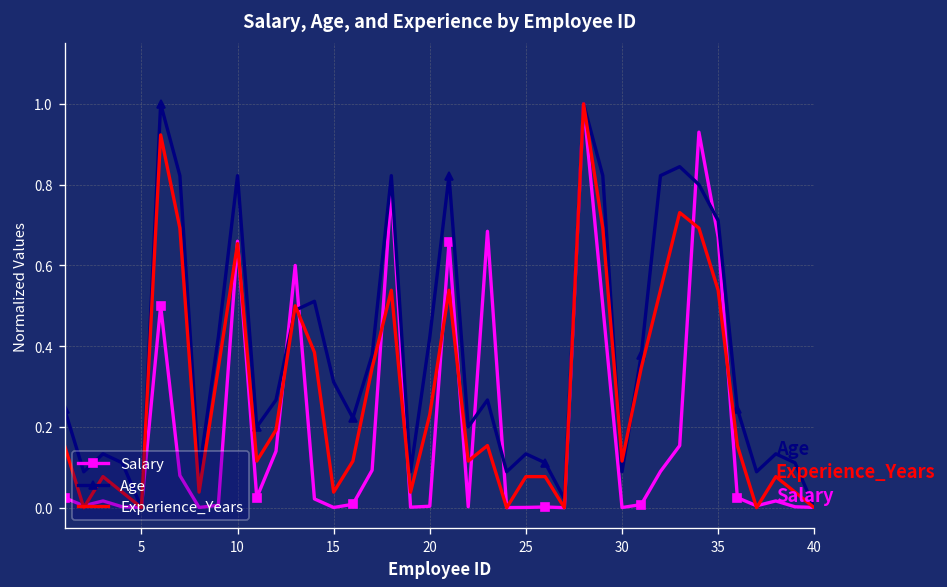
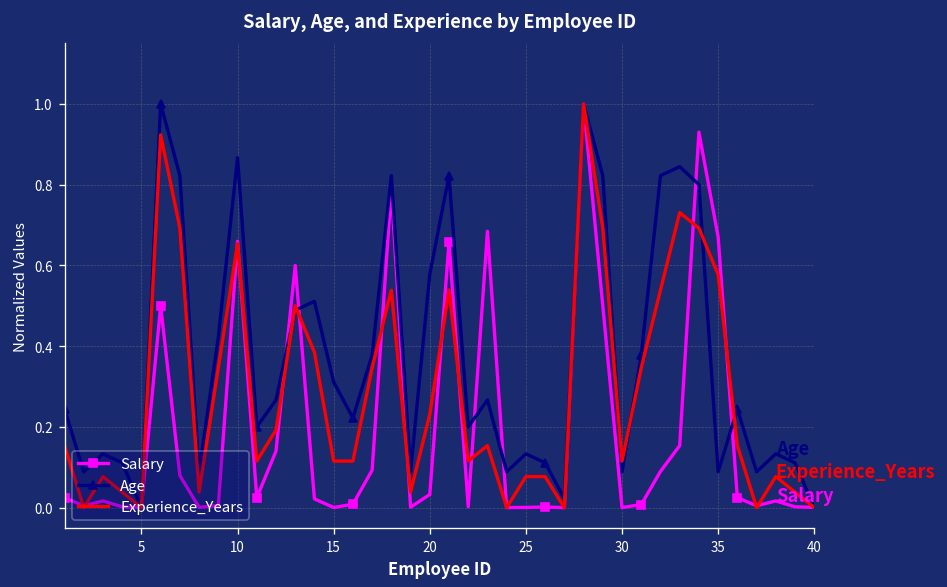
Age, 10: 0.82 -> 0.87
Experience_Years, 15: 0.04 -> 0.12
Salary, 20: 0.00 -> 0.03
Age, 20: 0.42 -> 0.58
Age, 35: 0.71 -> 0.09
Experience_Years, 35: 0.54 -> 0.58
